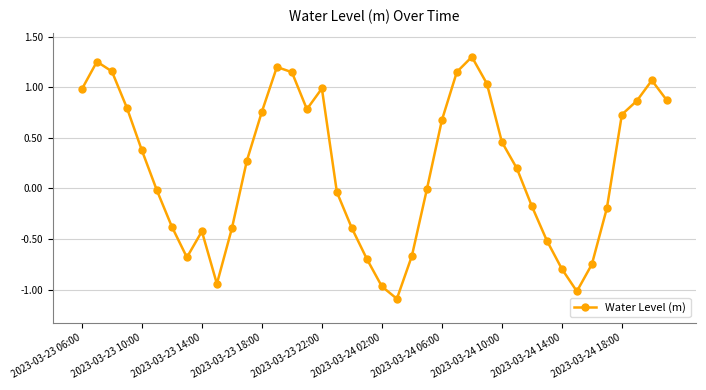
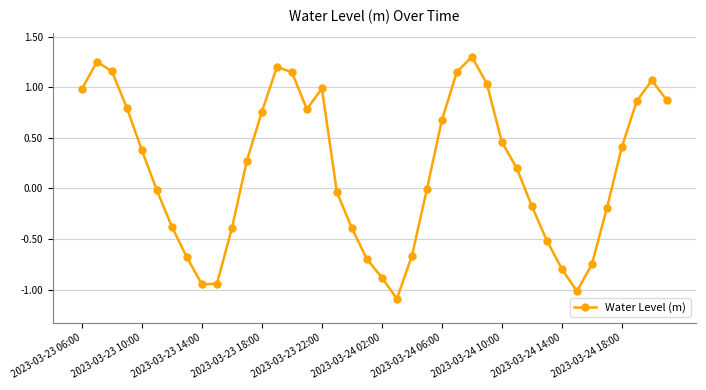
2023-03-23 14:00: -0.42 -> -0.95
2023-03-24 02:00: -0.97 -> -0.88
2023-03-24 18:00: 0.73 -> 0.41
